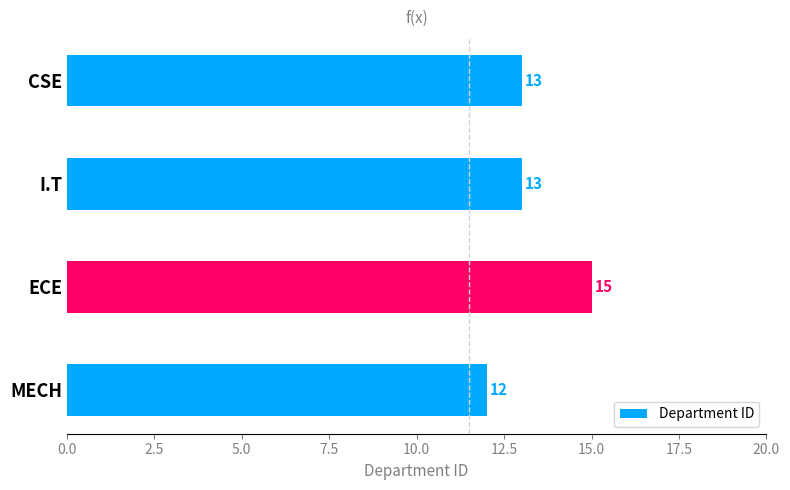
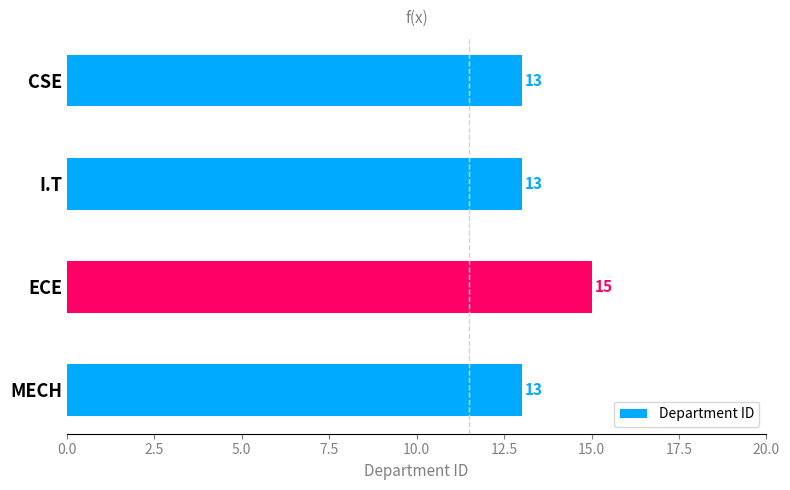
MECH: 12 -> 13
